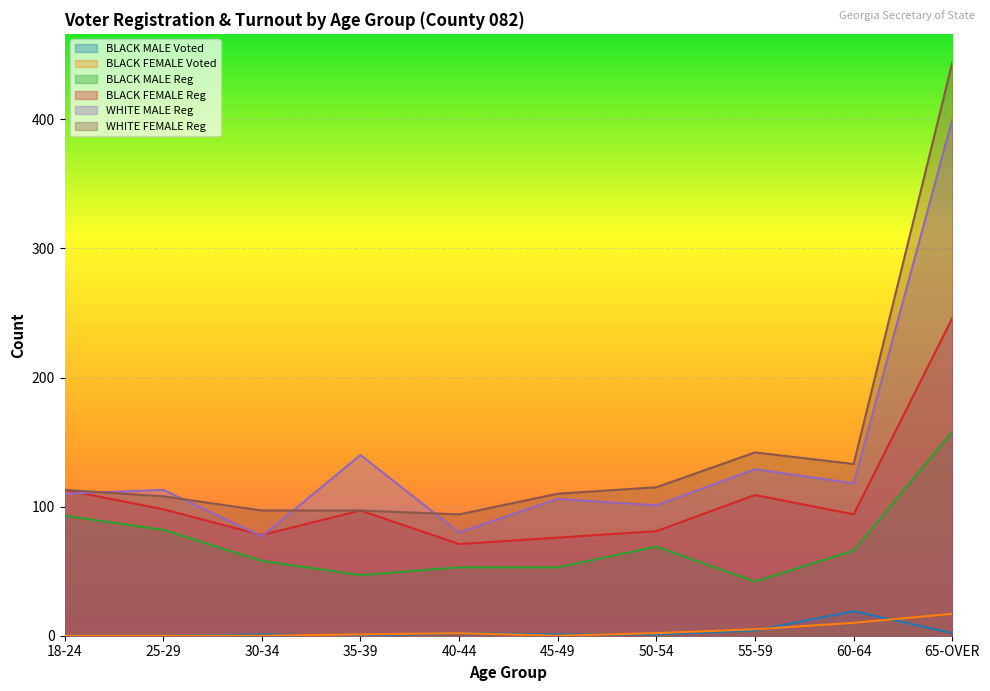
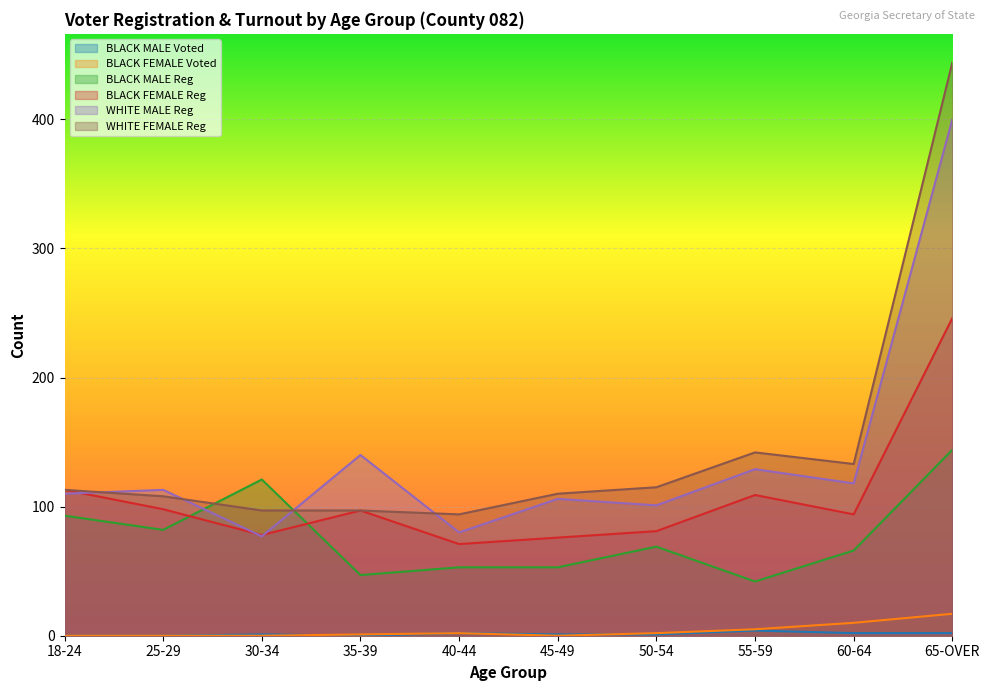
BLACK MALE Reg, 30-34: 58 -> 121
BLACK MALE Voted, 60-64: 19 -> 2
BLACK MALE Reg, 65-OVER: 158 -> 144
